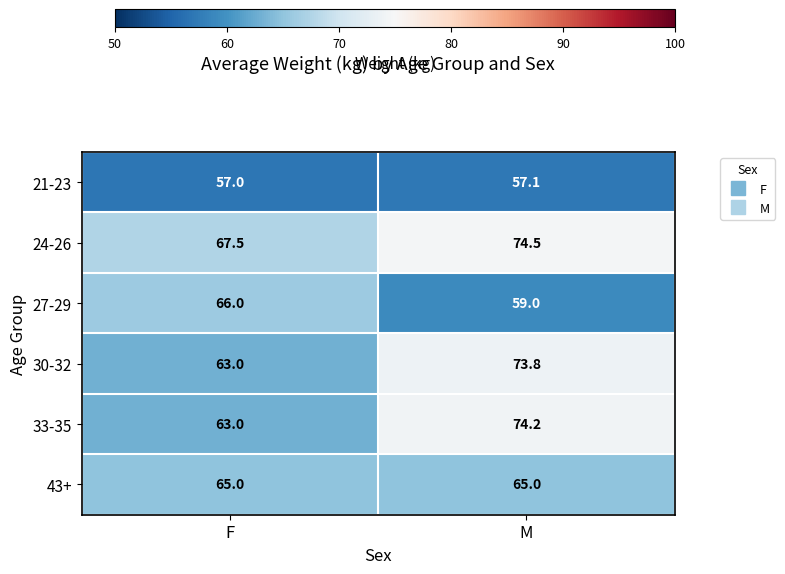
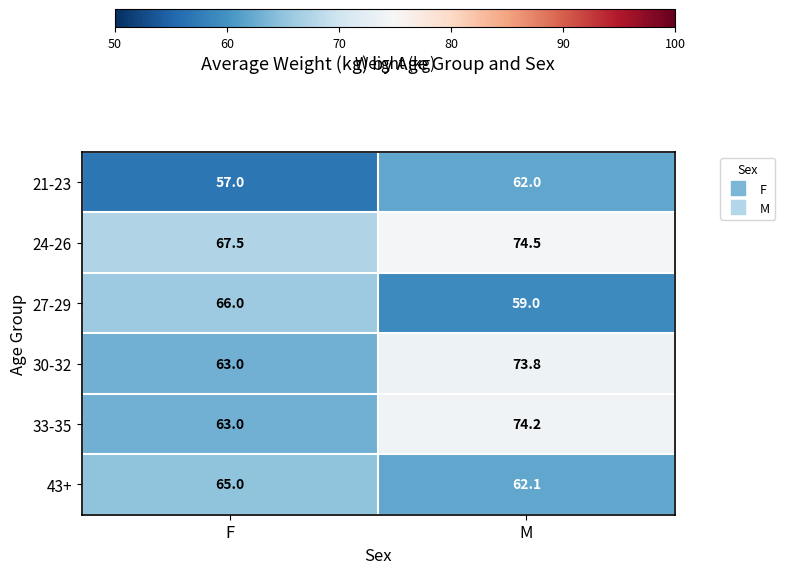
21-23, M: 57.1 -> 62.0
43+, M: 65.0 -> 62.1
